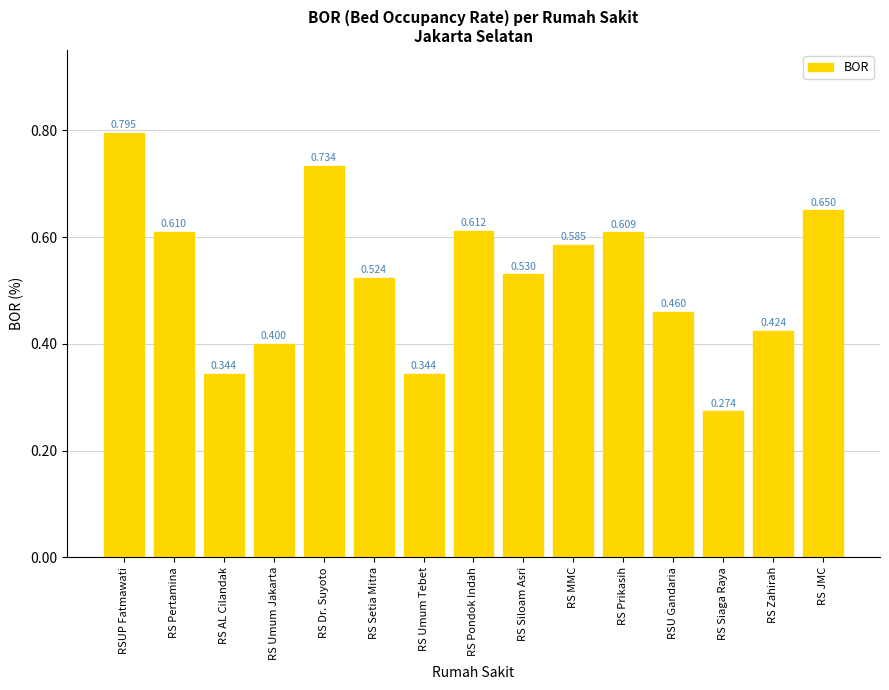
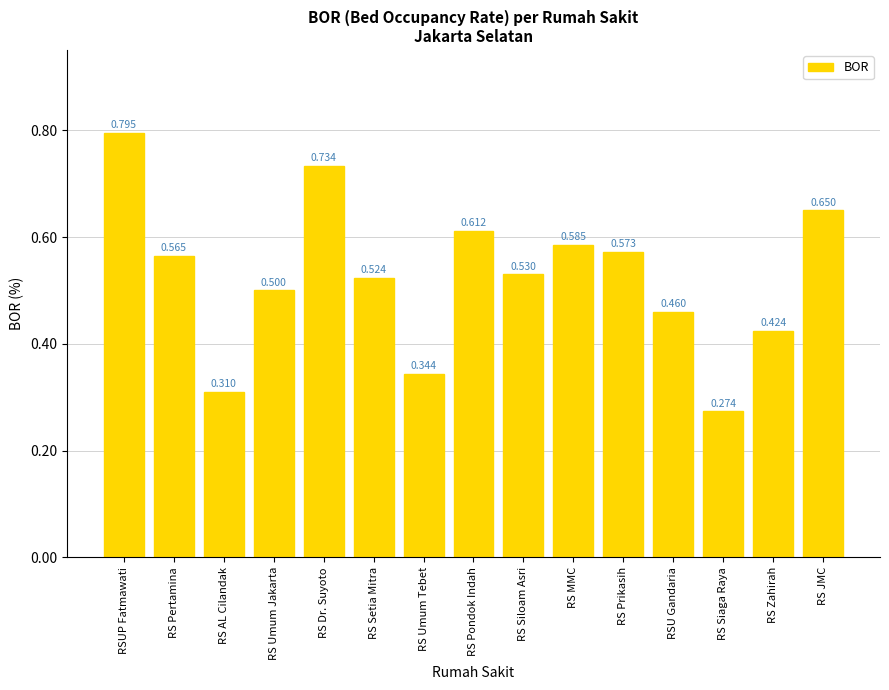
RS Pertamina: 0.610 -> 0.565
RS AL Cilandak: 0.344 -> 0.310
RS Umum Jakarta: 0.400 -> 0.500
RS Prikasih: 0.609 -> 0.573
